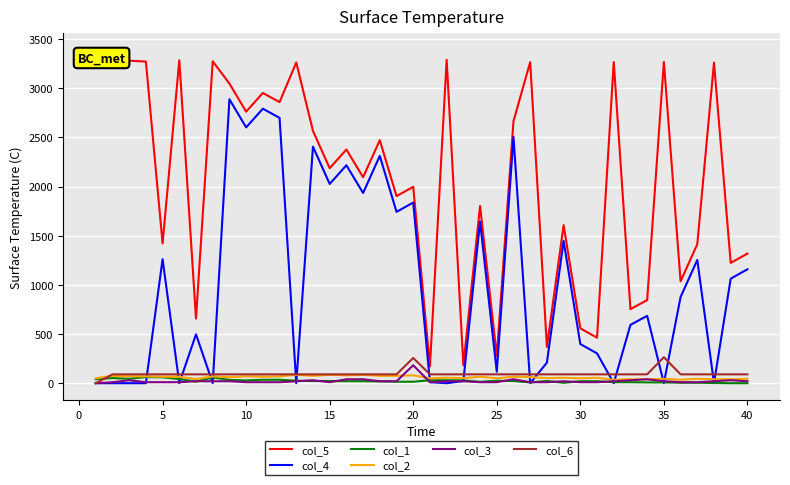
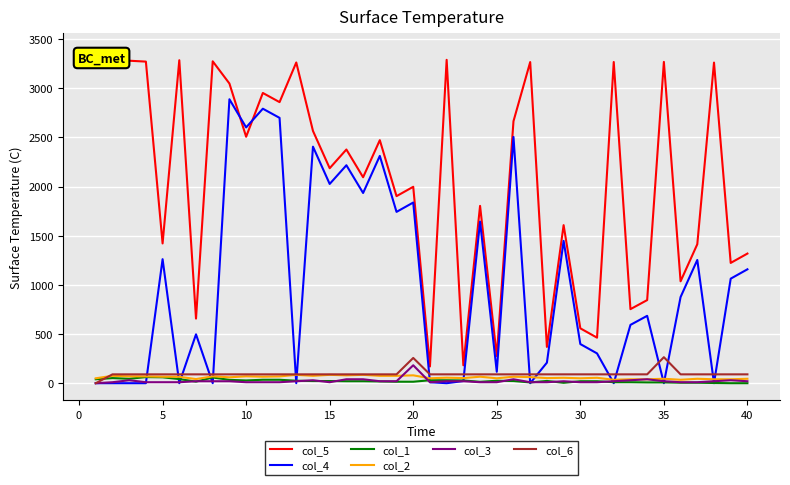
col_5, 10: 2800 -> 2500
